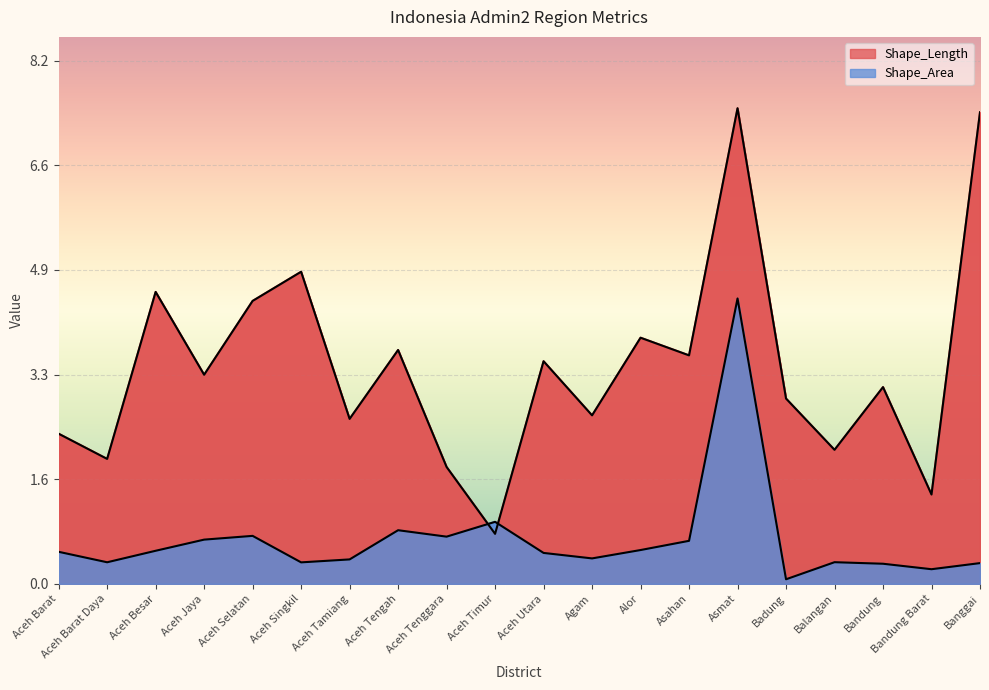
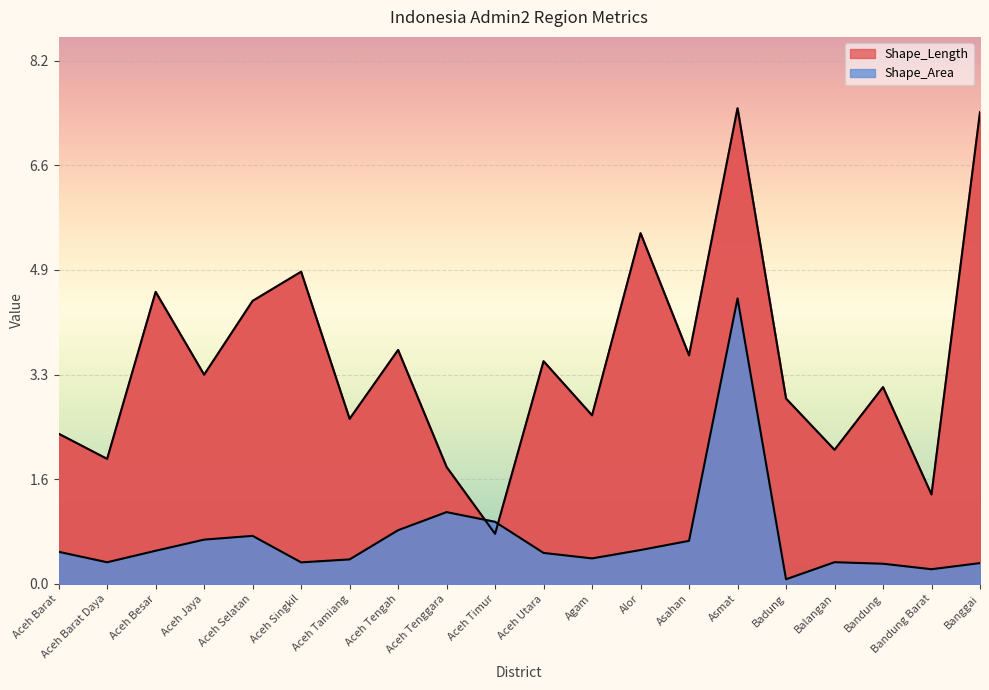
Shape_Area, Aceh Tenggara: 0.7 -> 1.1
Shape_Length, Alor: 3.9 -> 5.5
